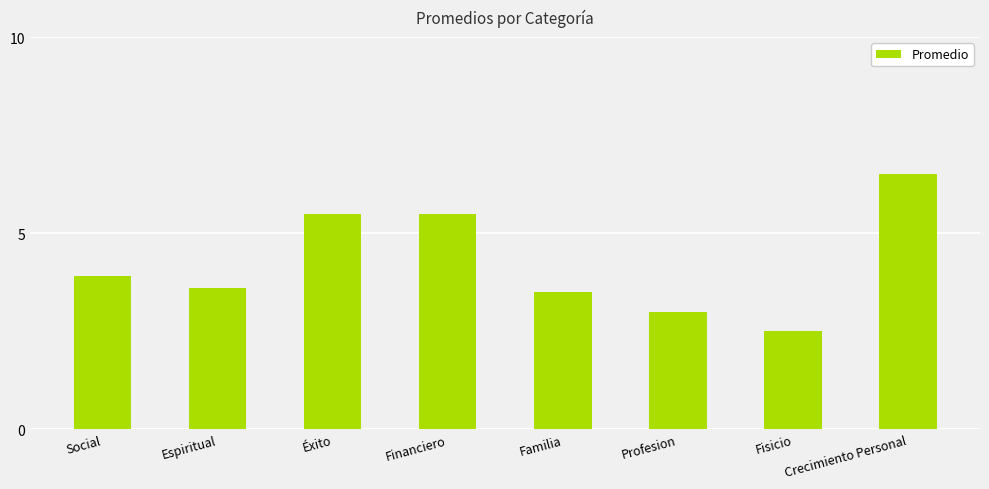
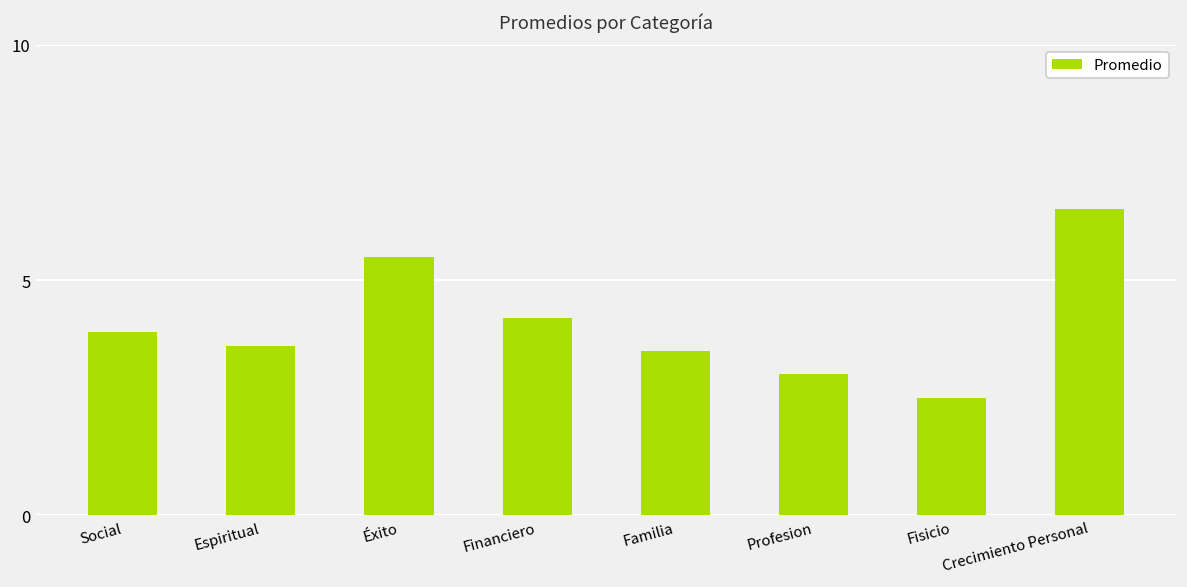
Financiero: 5.5 -> 4.2
